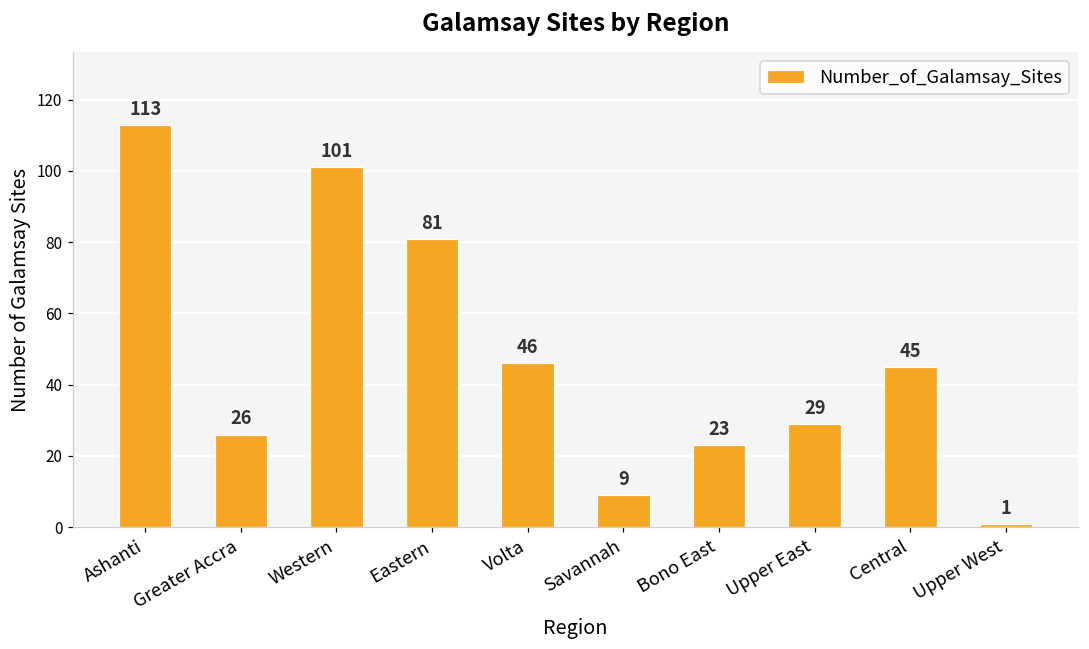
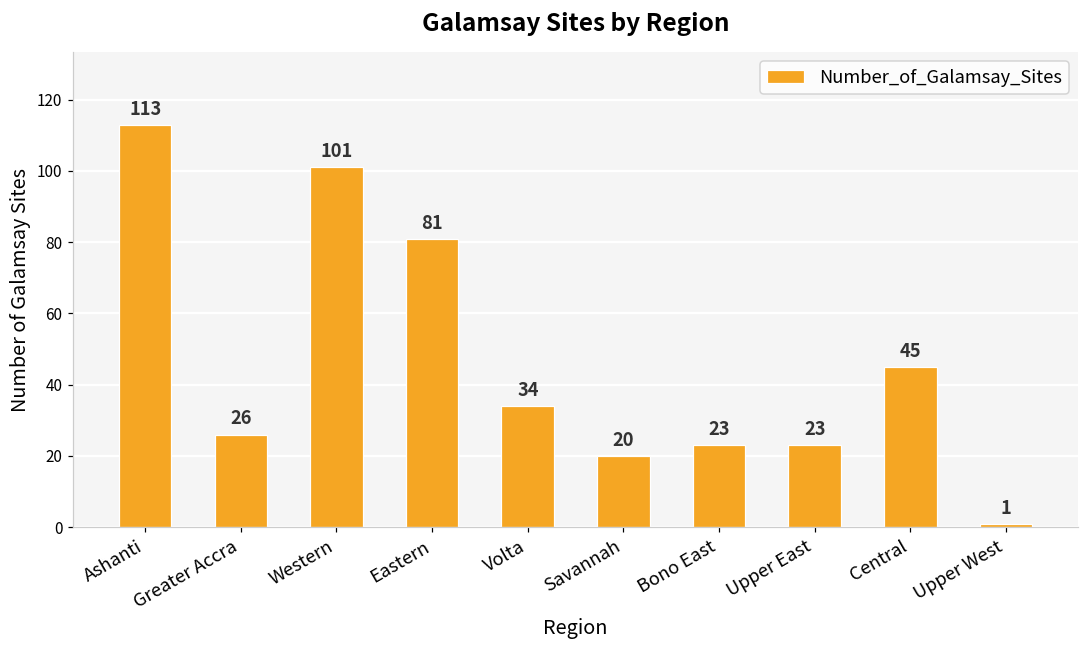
Volta: 46 -> 34
Savannah: 9 -> 20
Upper East: 29 -> 23
